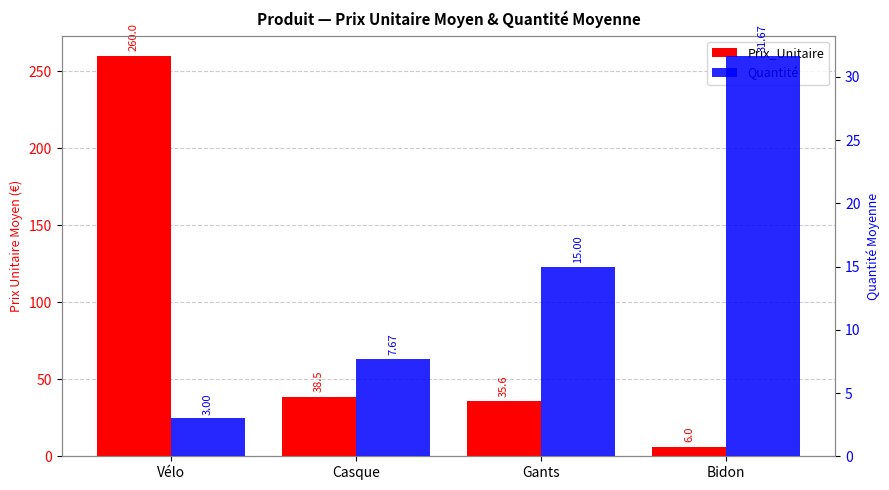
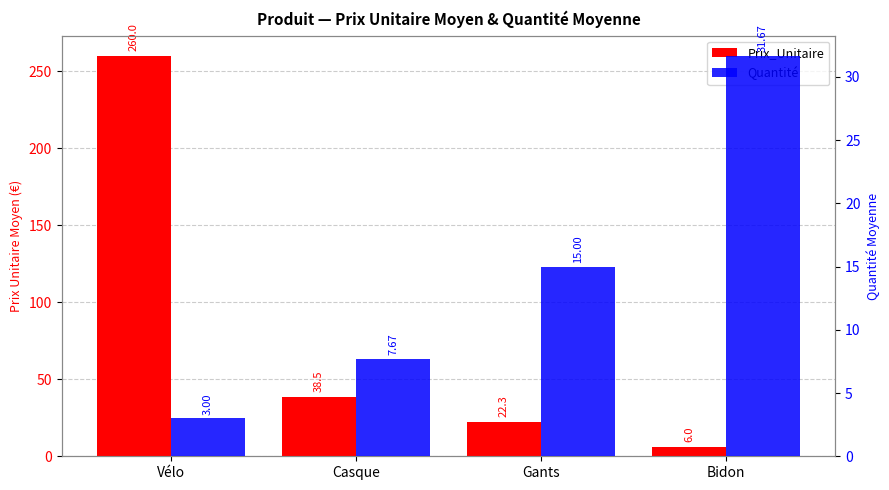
Prix_Unitaire, Gants: 35.6 -> 22.3
